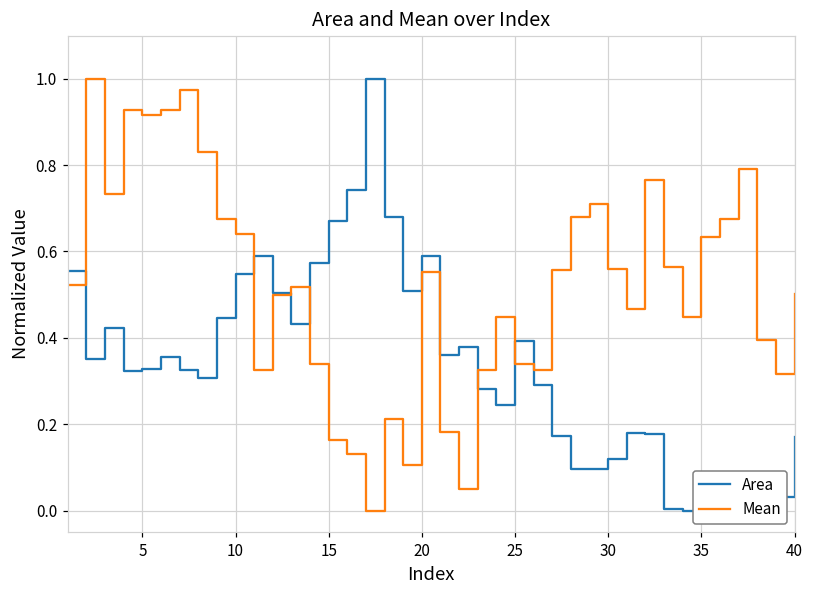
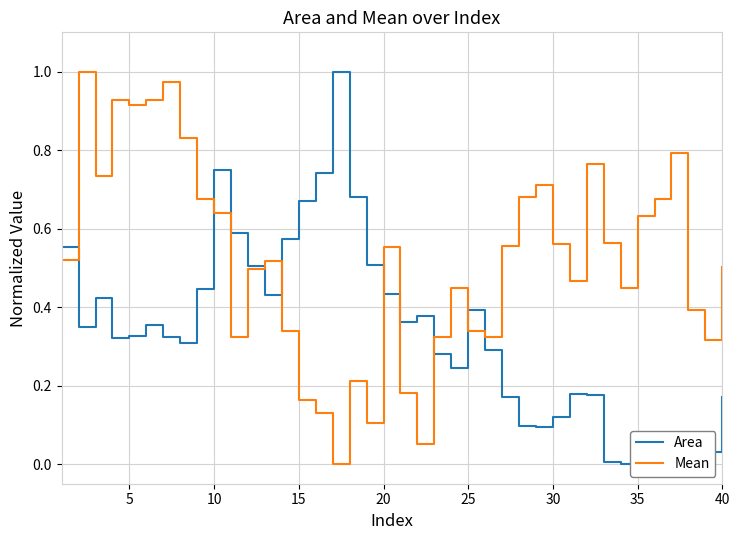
Area, 10: 0.55 -> 0.75
Area, 20: 0.59 -> 0.43
